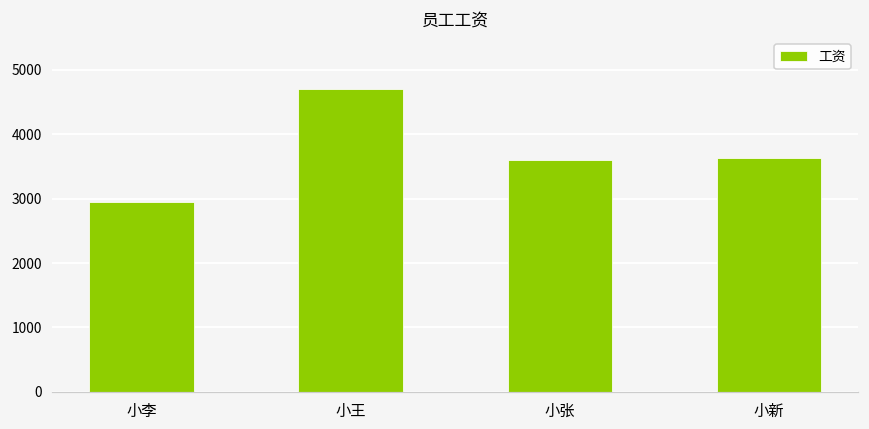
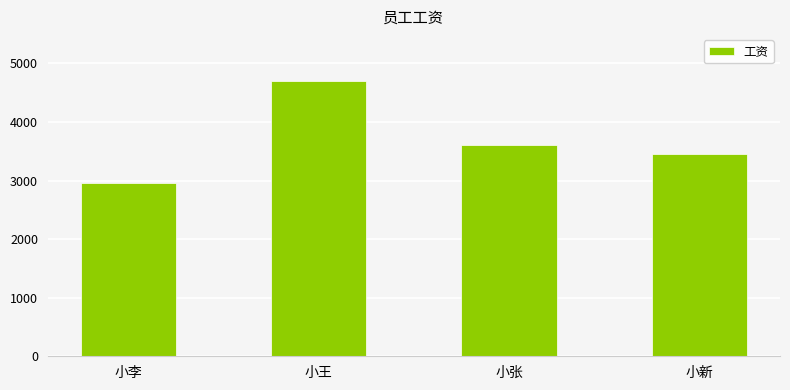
小新: 3600 -> 3500
